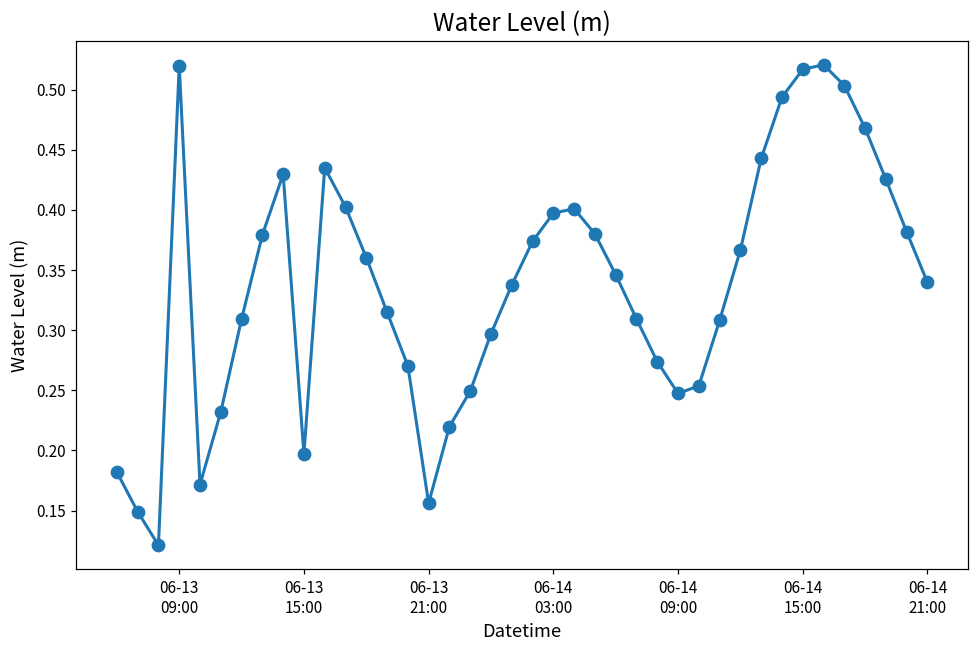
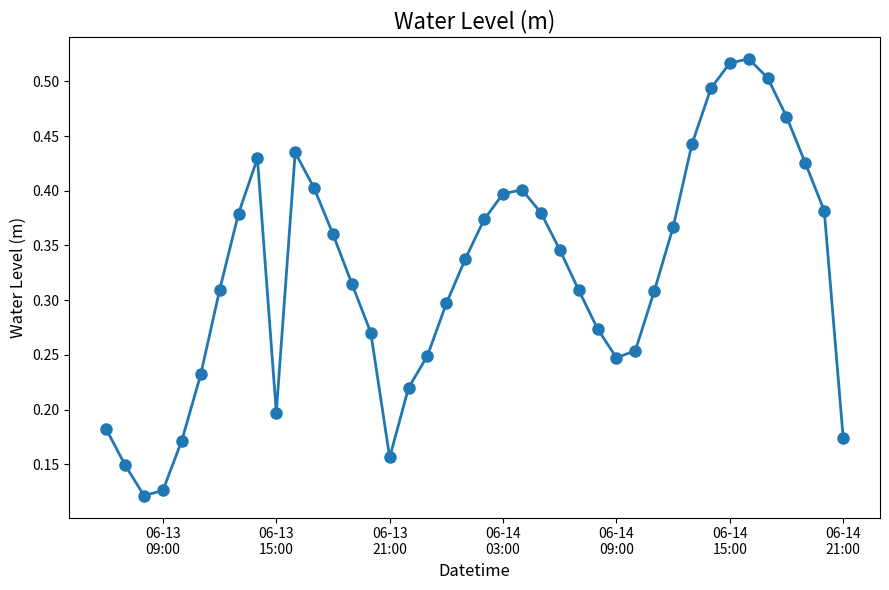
06-13 09:00: 0.520 -> 0.126
06-14 21:00: 0.340 -> 0.174
